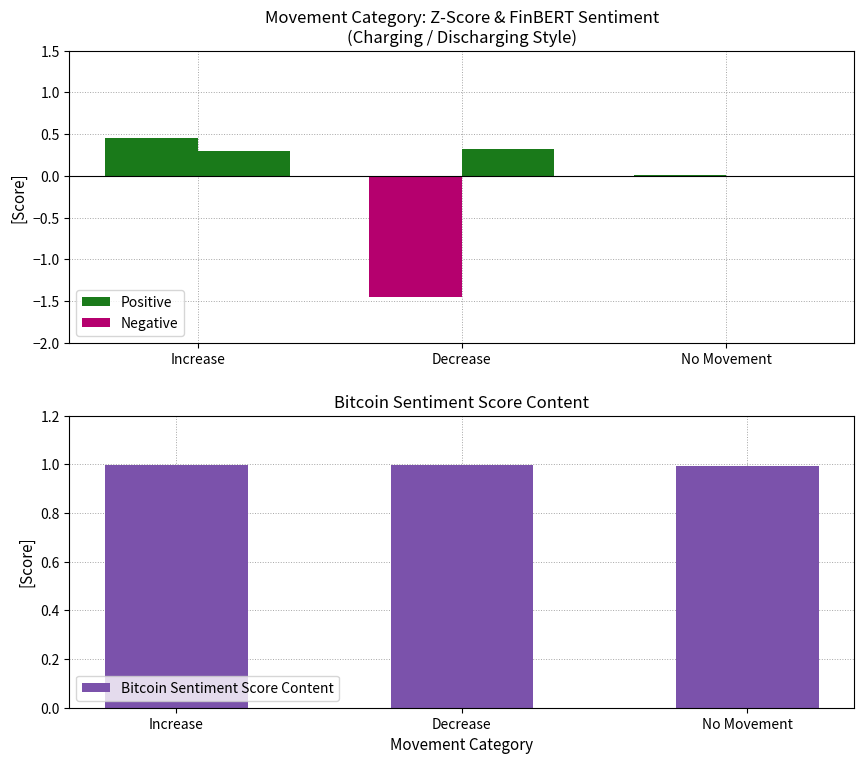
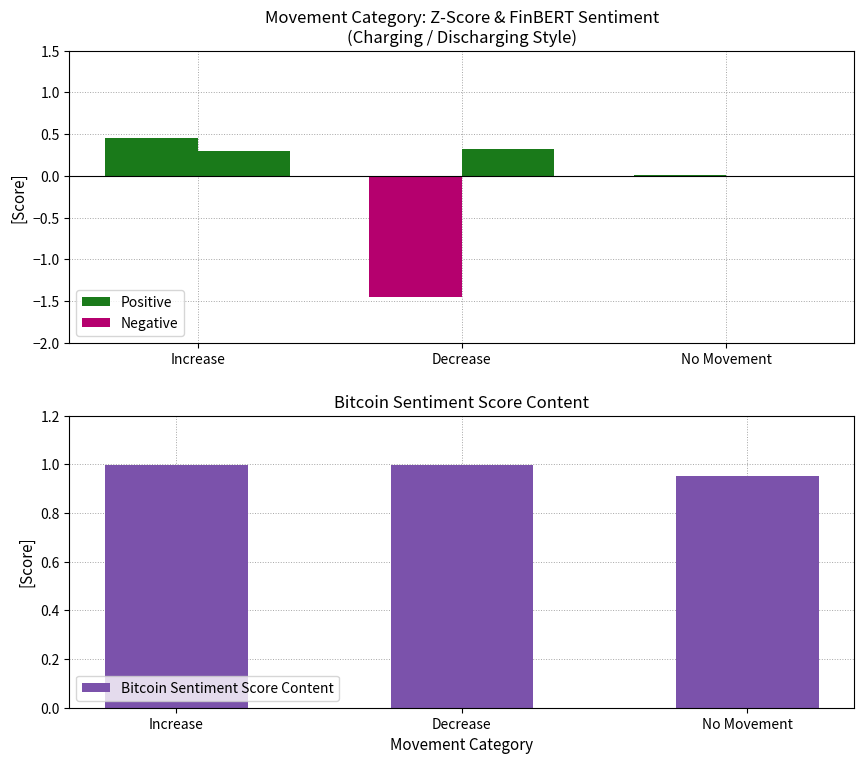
Bitcoin Sentiment Score Content, No Movement: 0.99 -> 0.95
